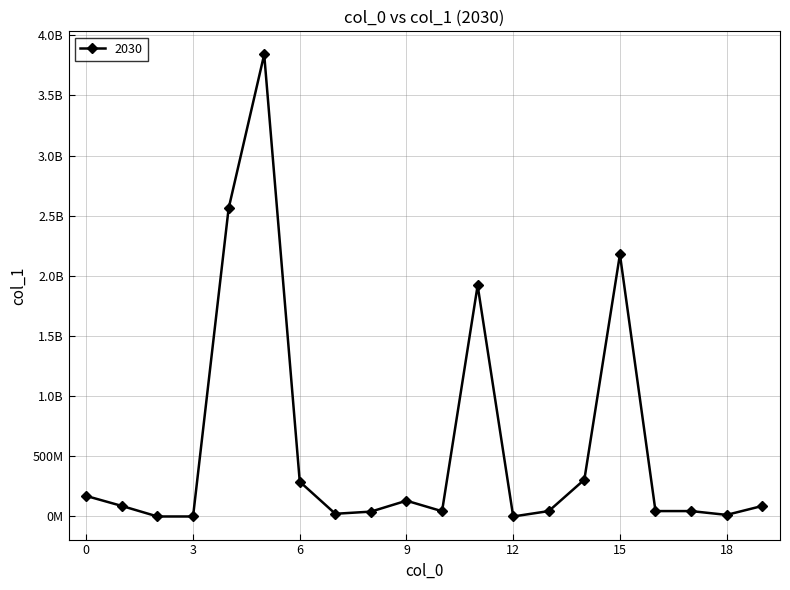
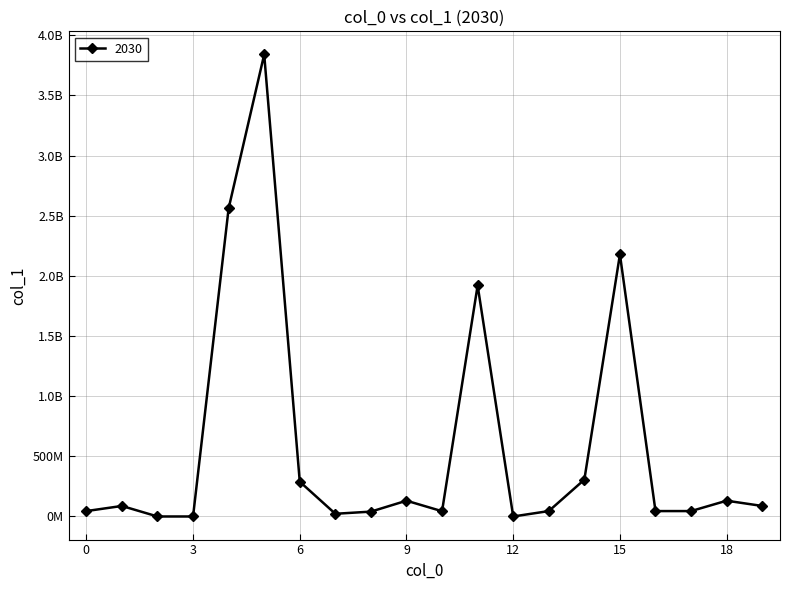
0: 170000000 -> 40000000
18: 10000000 -> 130000000
